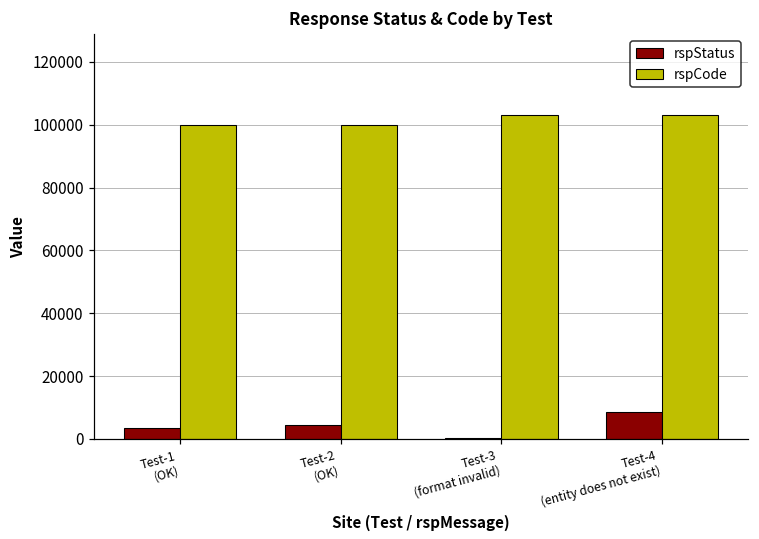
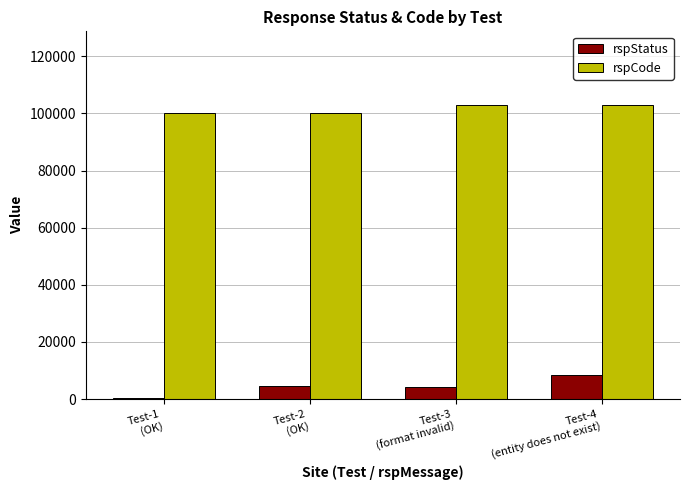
rspStatus, Test-1 (OK): 4000 -> 0
rspStatus, Test-3 (format invalid): 0 -> 4000
